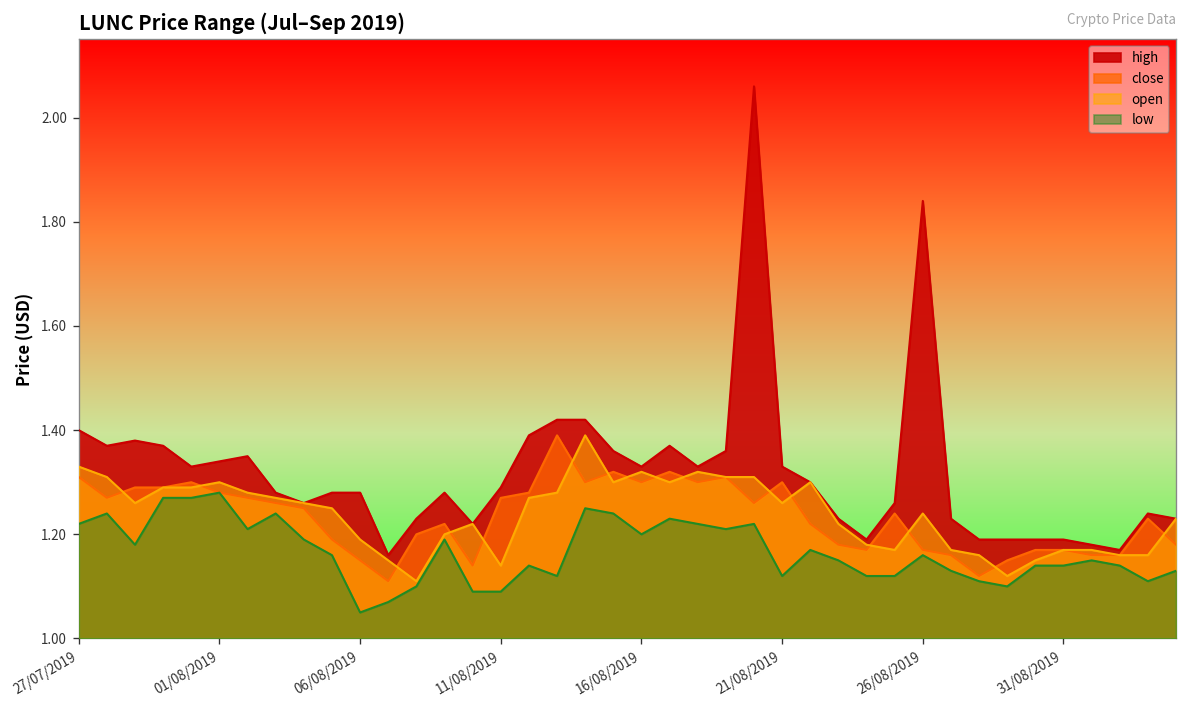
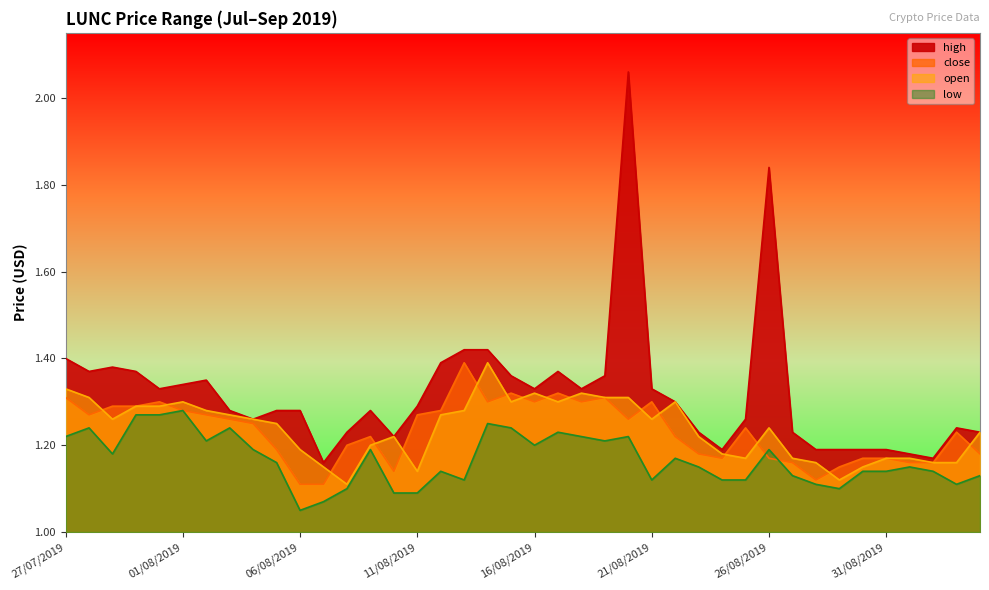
close, 06/08/2019: 1.15 -> 1.11
low, 26/08/2019: 1.16 -> 1.19
